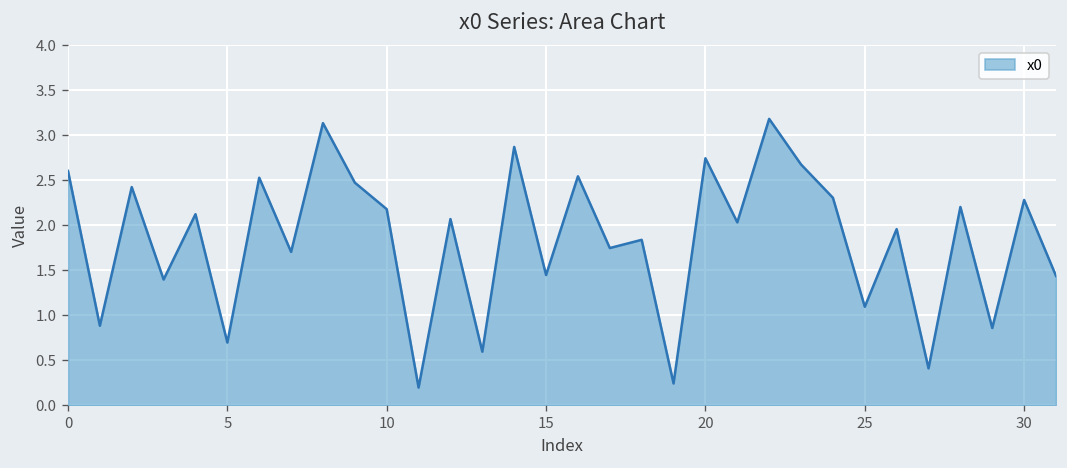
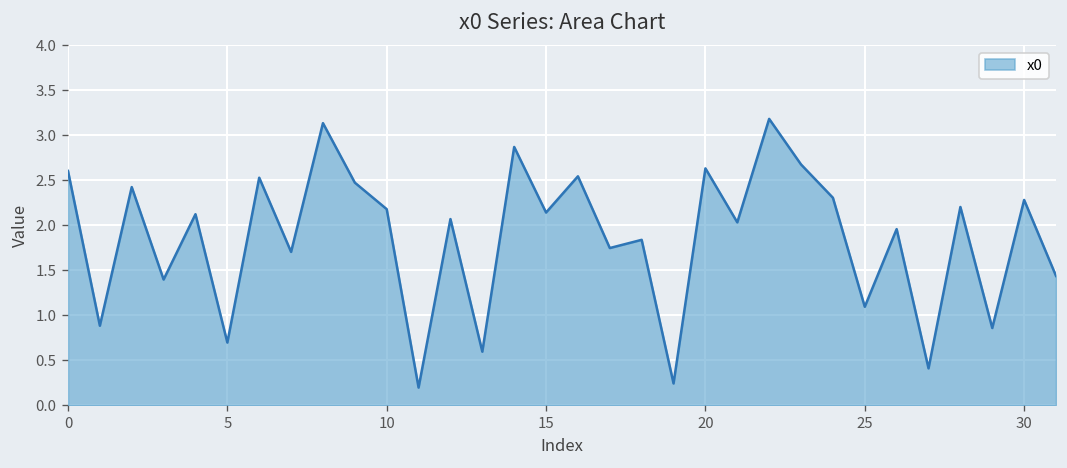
15: 1.4 -> 2.1
20: 2.7 -> 2.6
